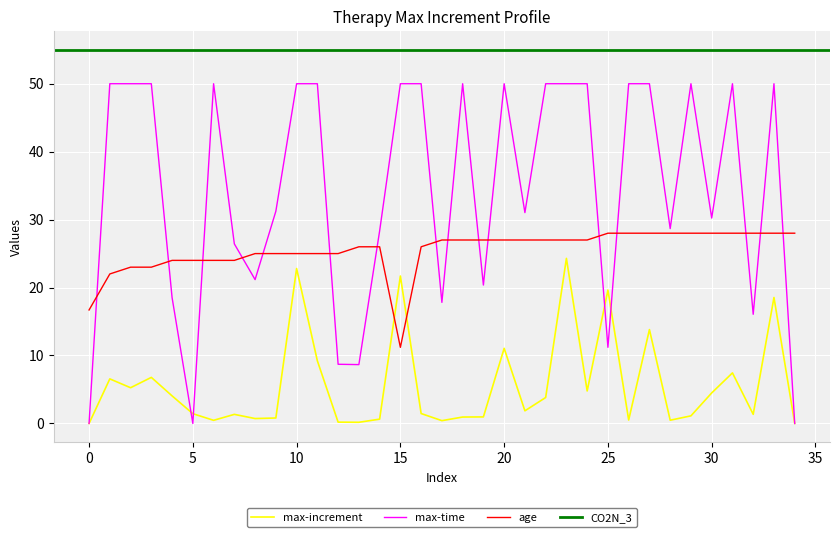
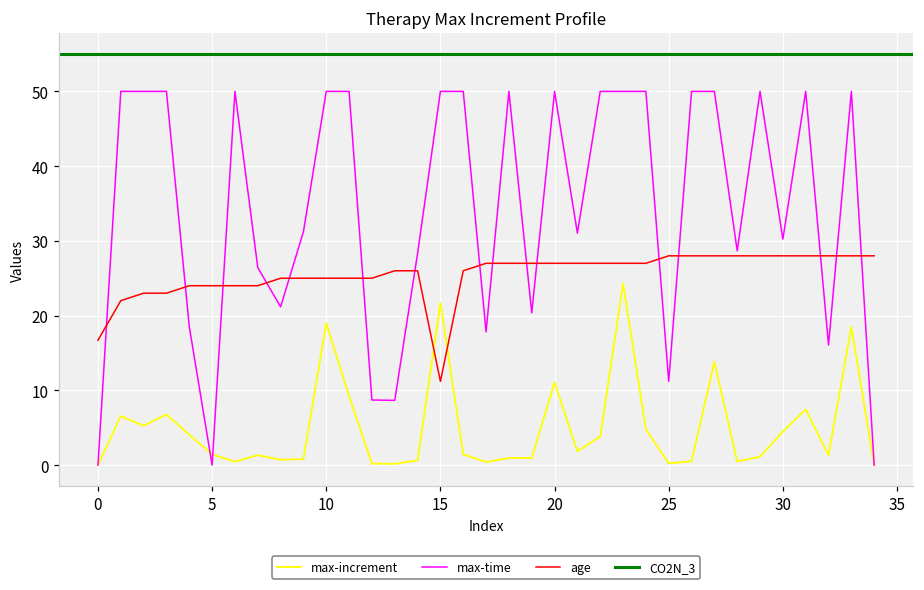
max-increment, 10: 23 -> 19
max-increment, 25: 20 -> 0
